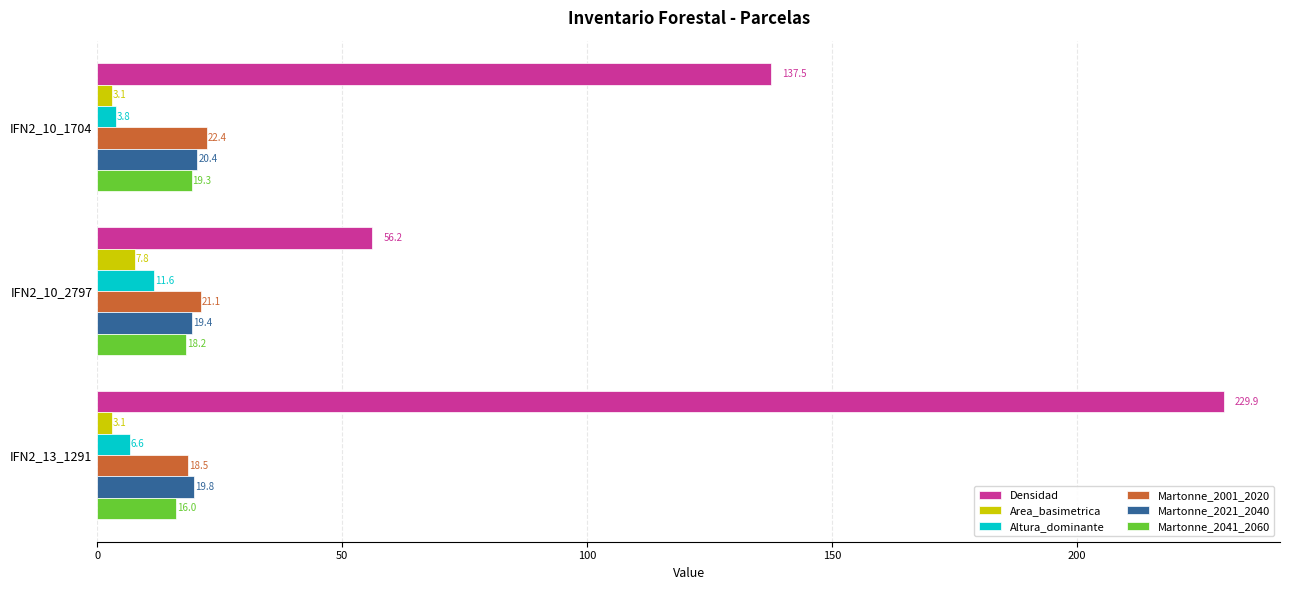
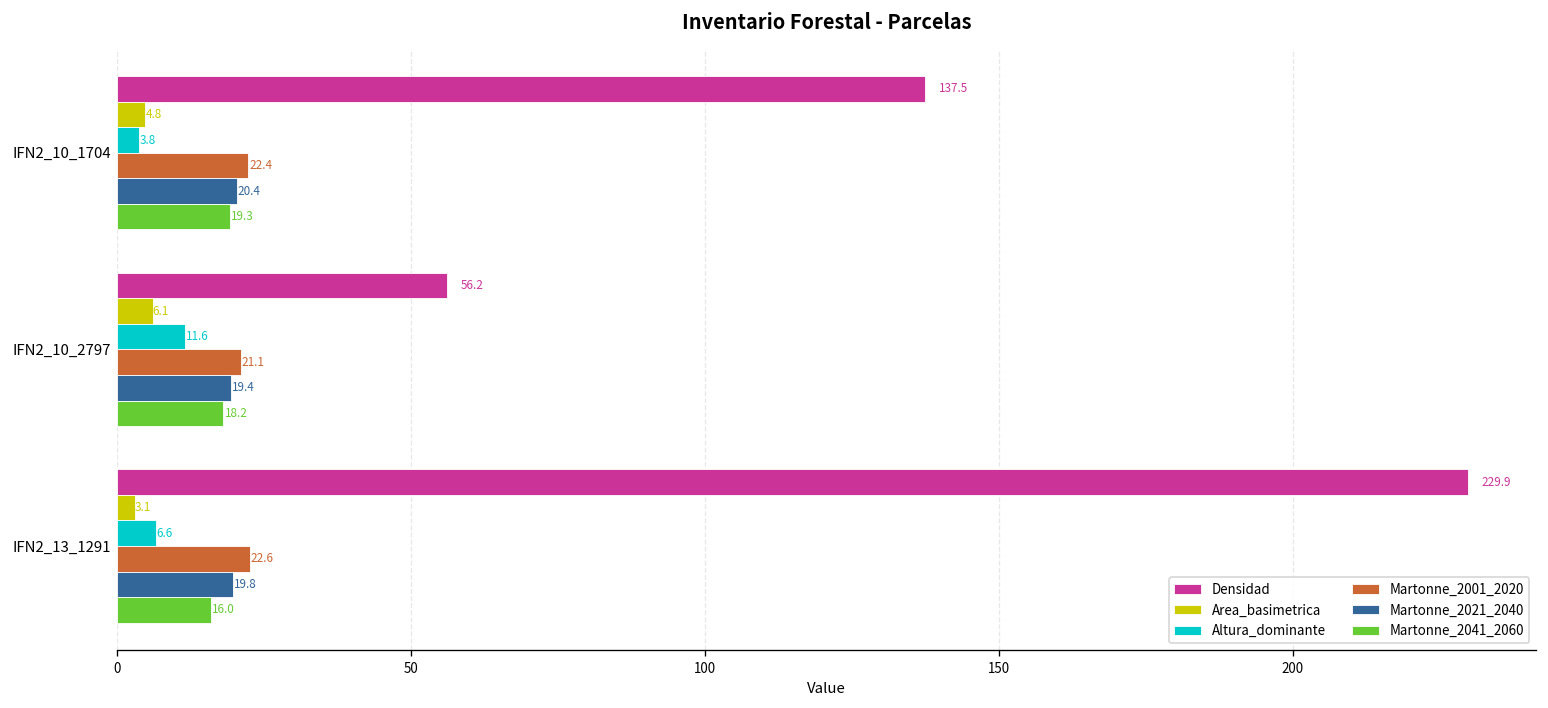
Area_basimetrica, IFN2_10_1704: 3.1 -> 4.8
Area_basimetrica, IFN2_10_2797: 7.8 -> 6.1
Martonne_2001_2020, IFN2_13_1291: 18.5 -> 22.6
